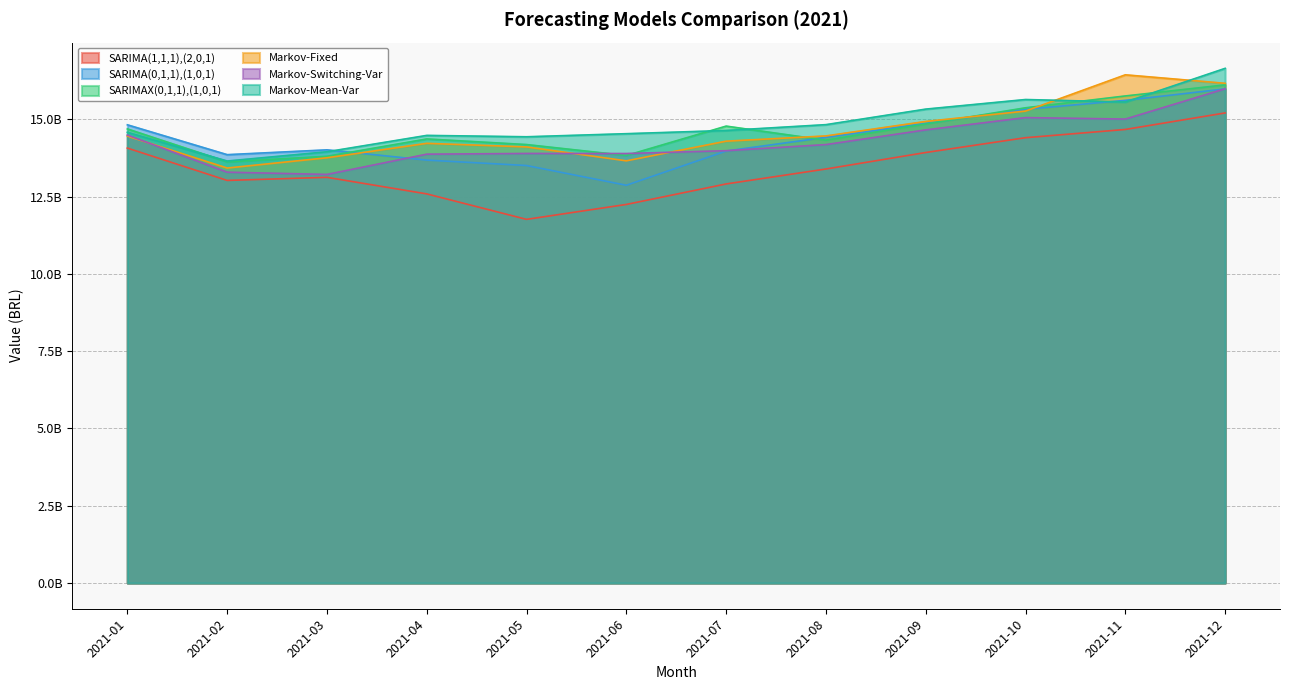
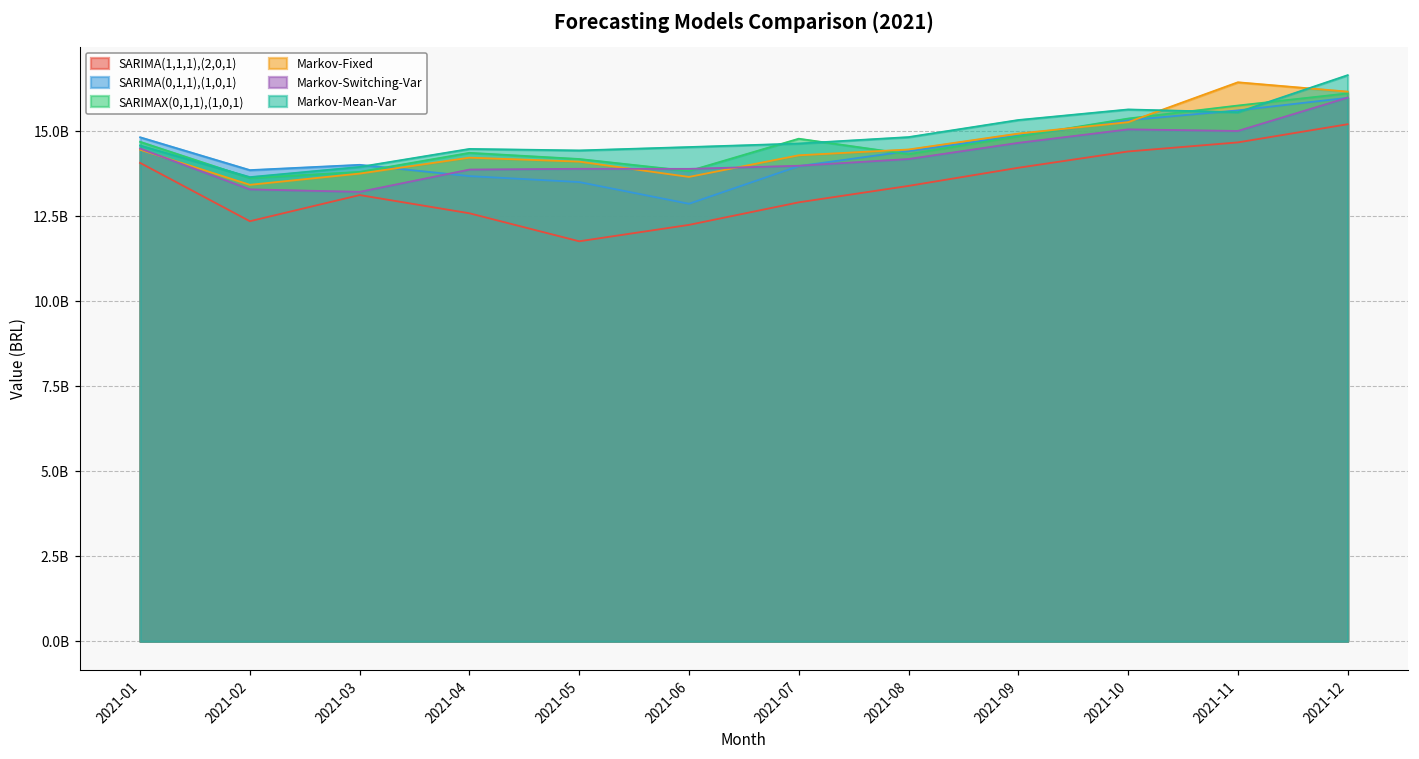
SARIMA(1,1,1),(2,0,1), 2021-02: 13000000000 -> 12400000000
